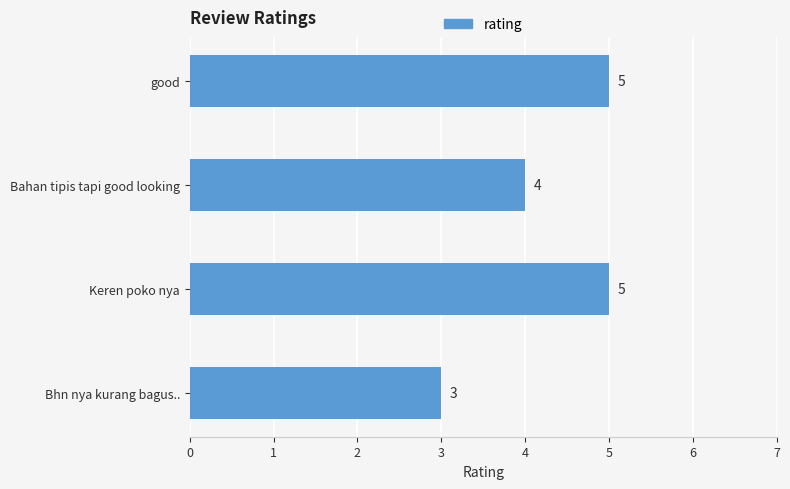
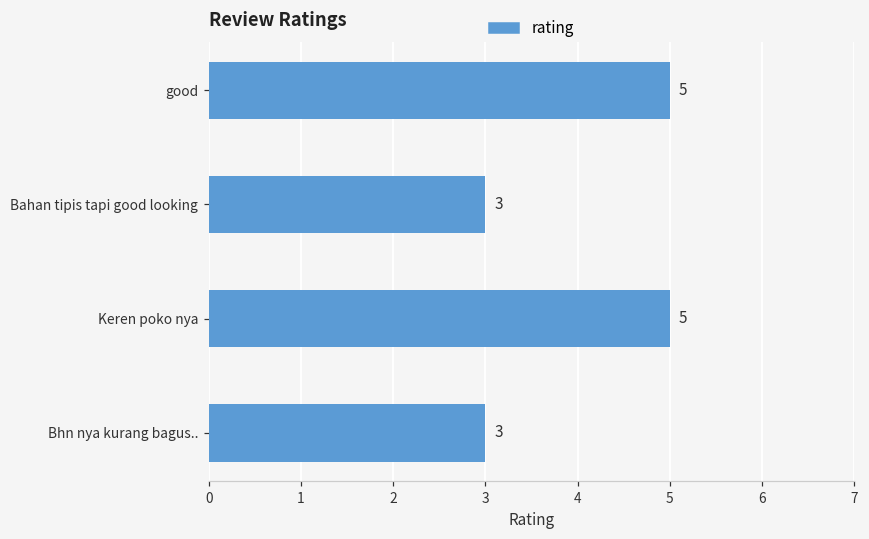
Bahan tipis tapi good looking: 4 -> 3
